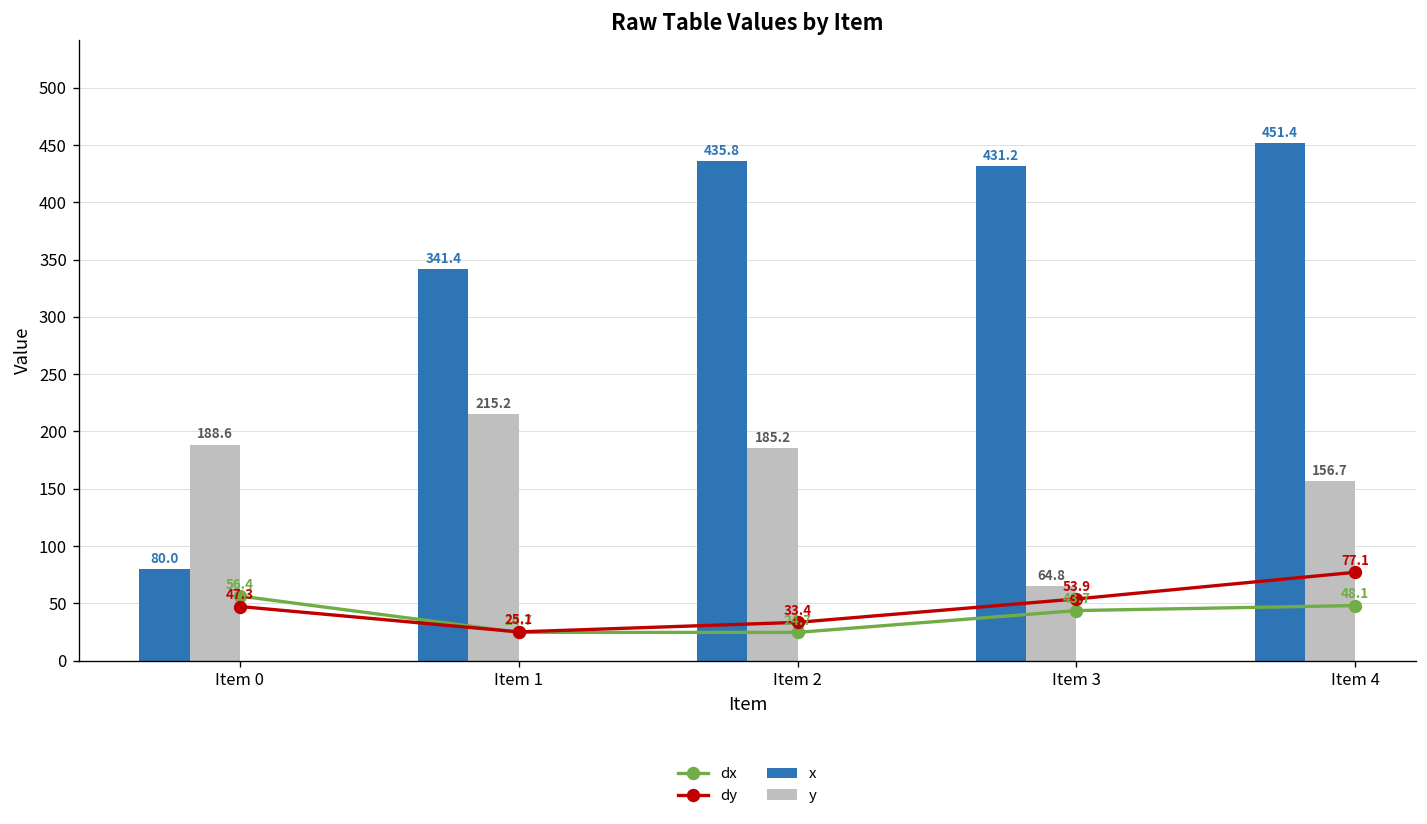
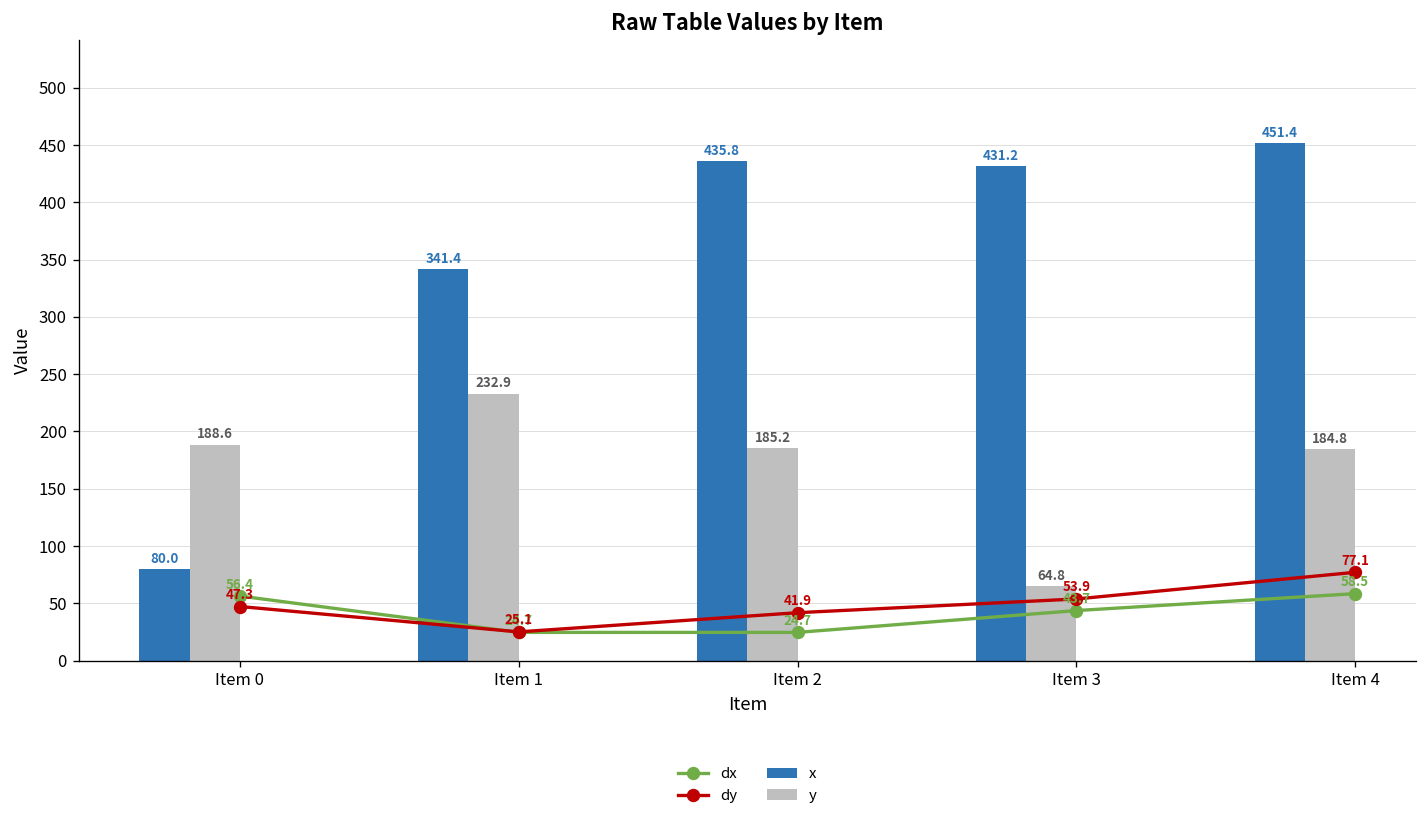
y, Item 1: 215.2 -> 232.9
dy, Item 2: 33.4 -> 41.9
y, Item 4: 156.7 -> 184.8
dx, Item 4: 48.1 -> 58.5
